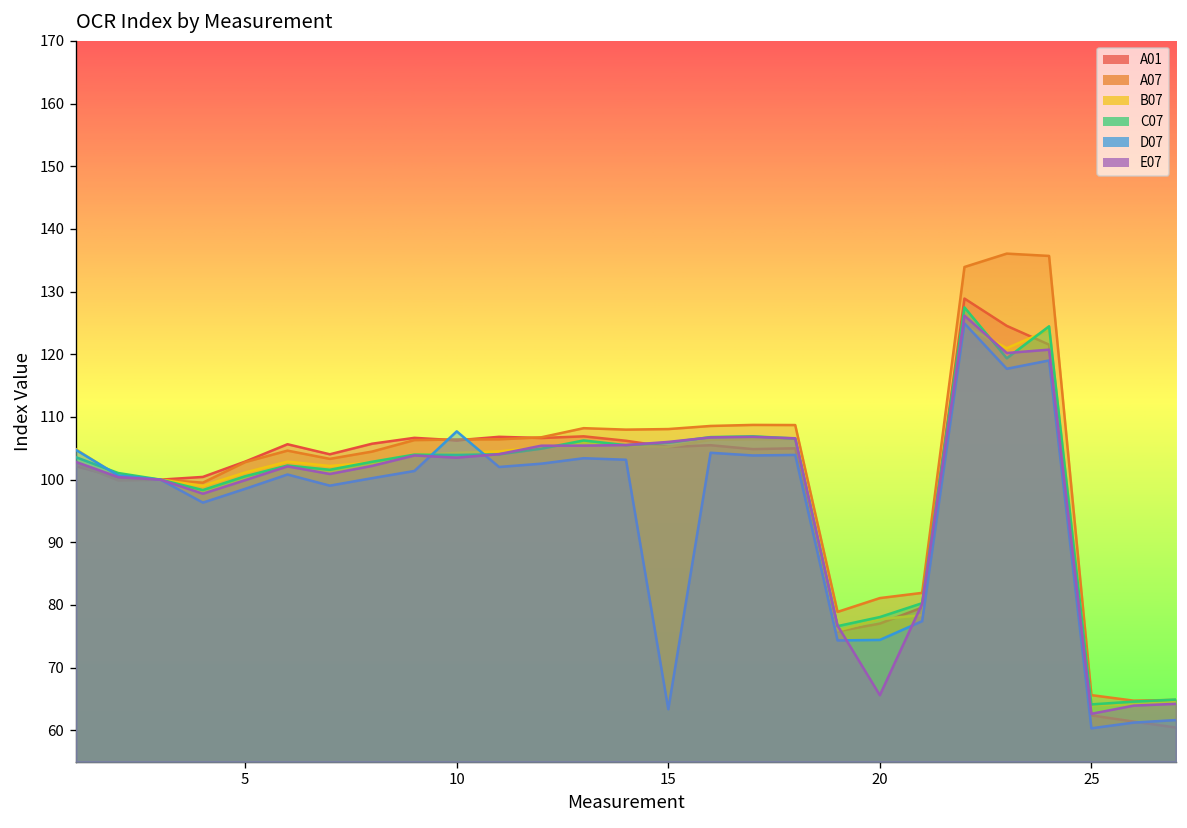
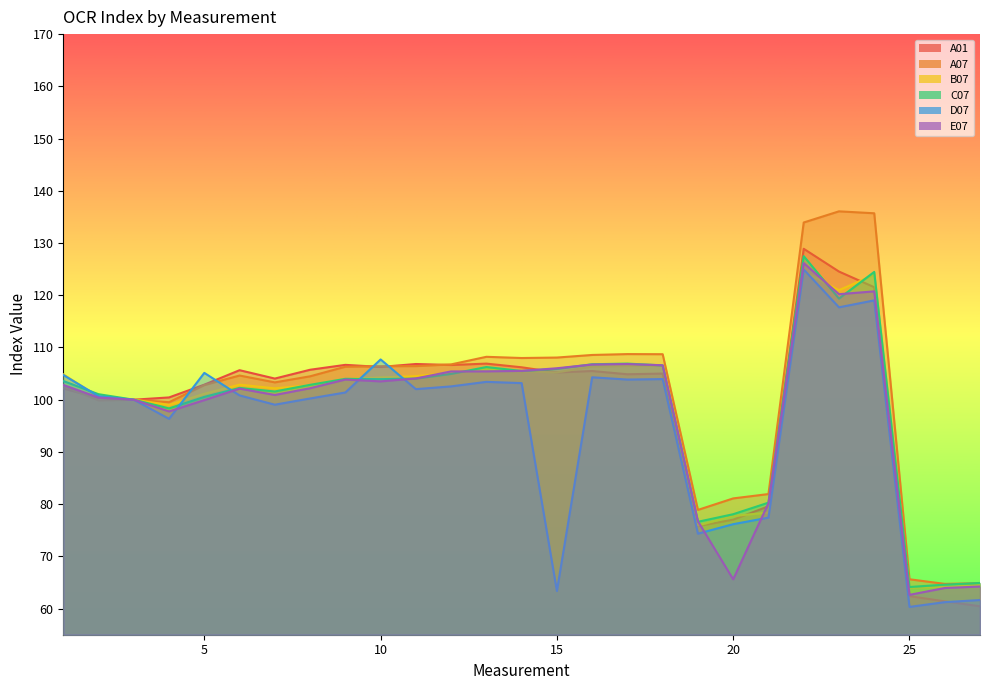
D07, 5: 99 -> 105
D07, 20: 74 -> 76
